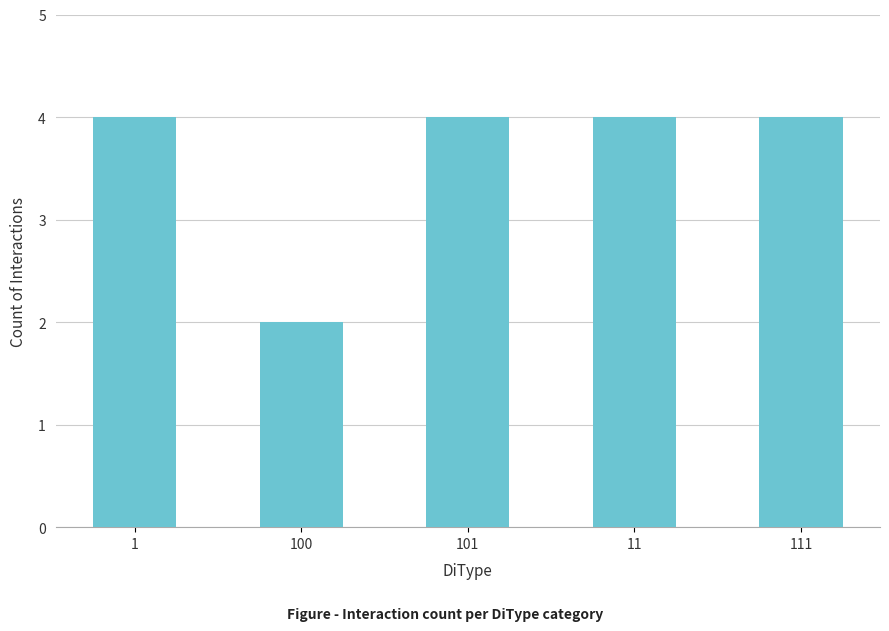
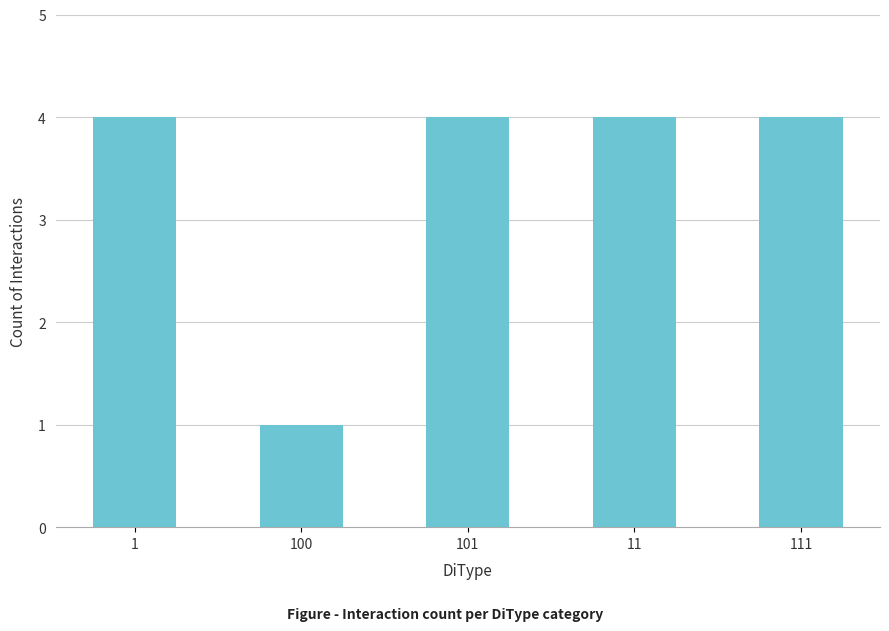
100: 2 -> 1
